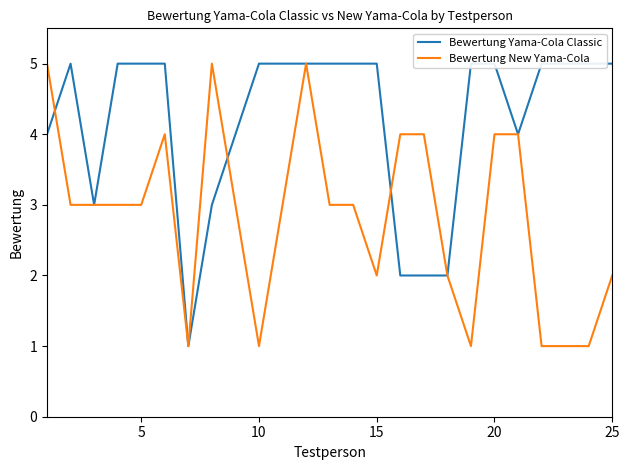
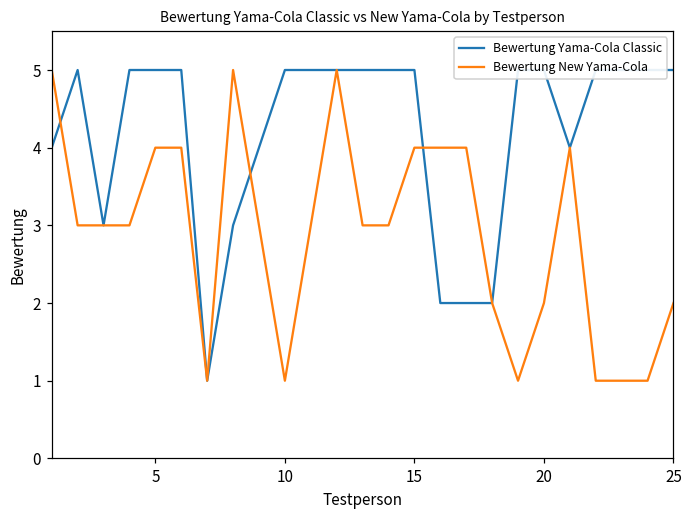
Bewertung New Yama-Cola, 5: 3 -> 4
Bewertung New Yama-Cola, 15: 2 -> 4
Bewertung New Yama-Cola, 20: 4 -> 2
